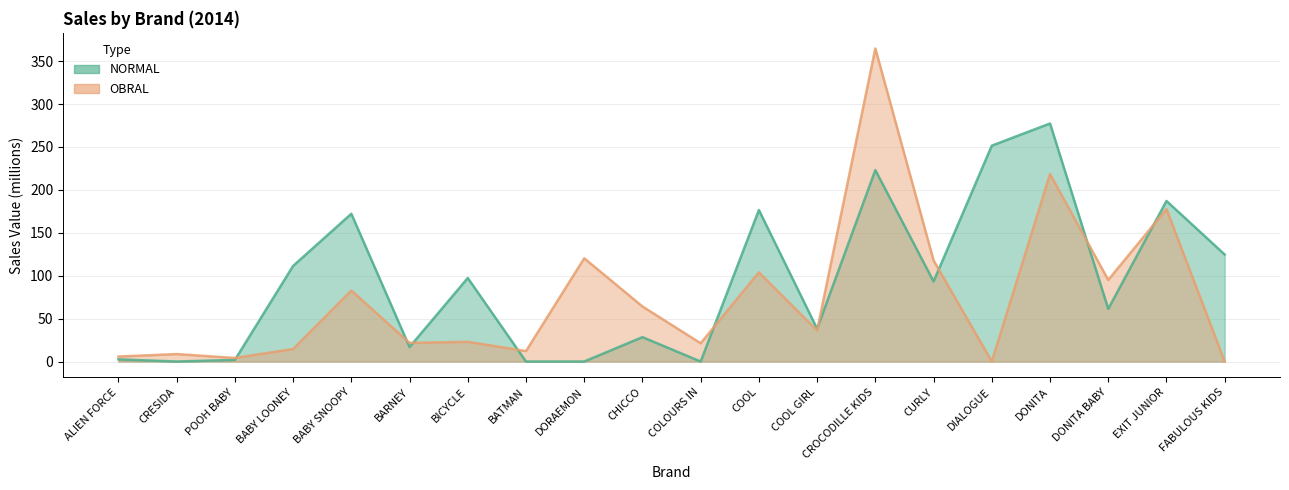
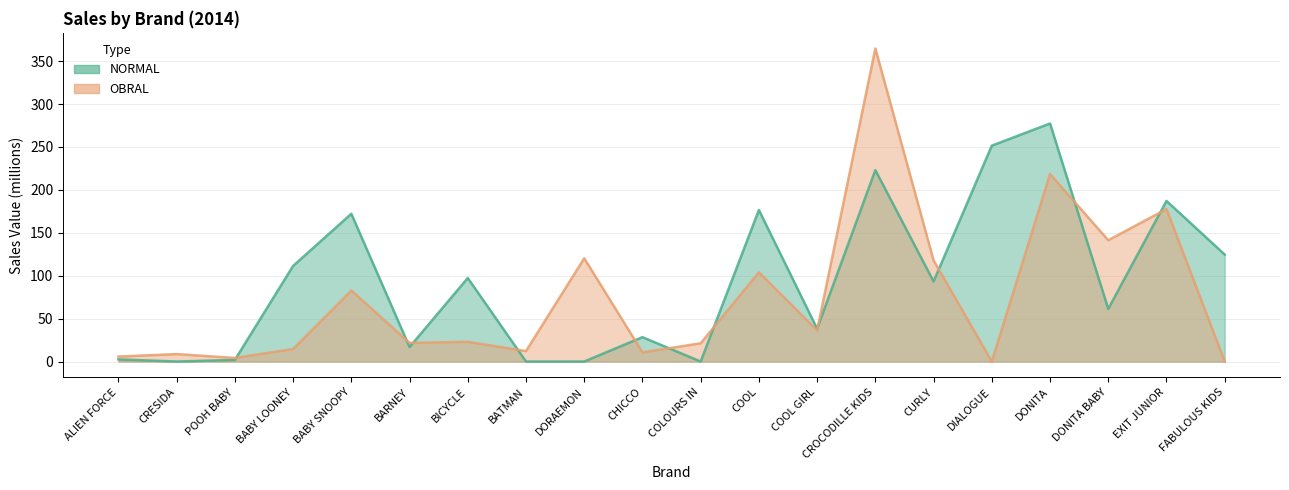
OBRAL, CHICCO: 60 -> 10
OBRAL, DONITA BABY: 100 -> 140
